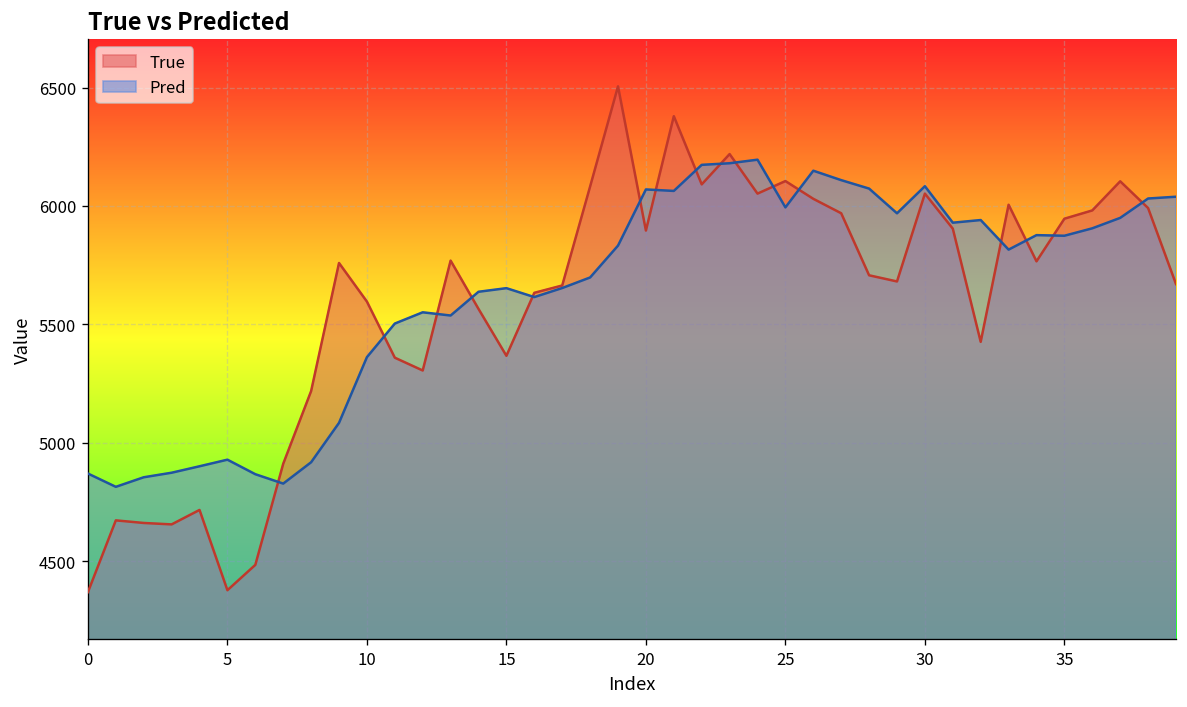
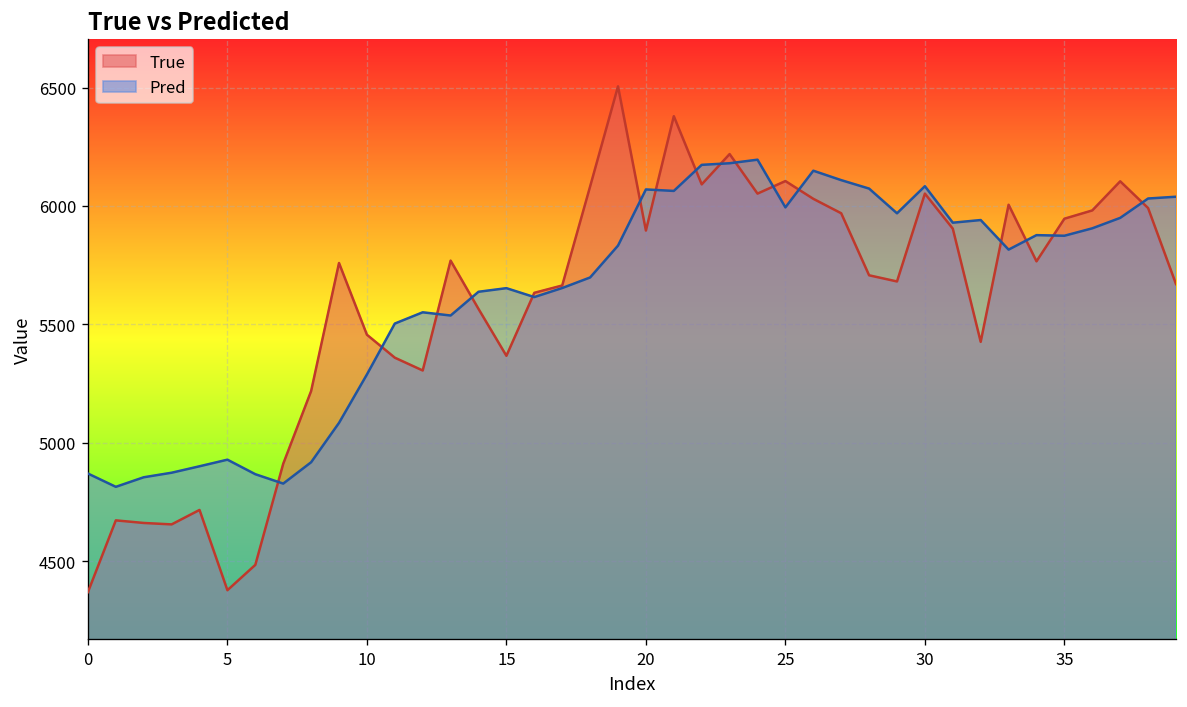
True, 10: 5600 -> 5460
Pred, 10: 5360 -> 5290
